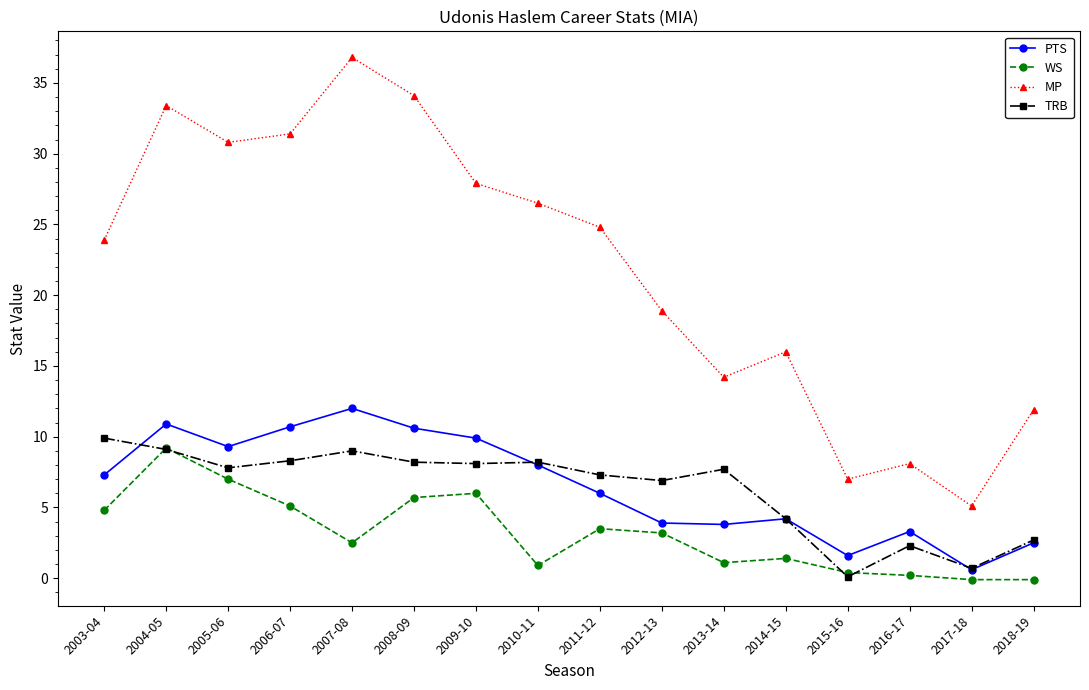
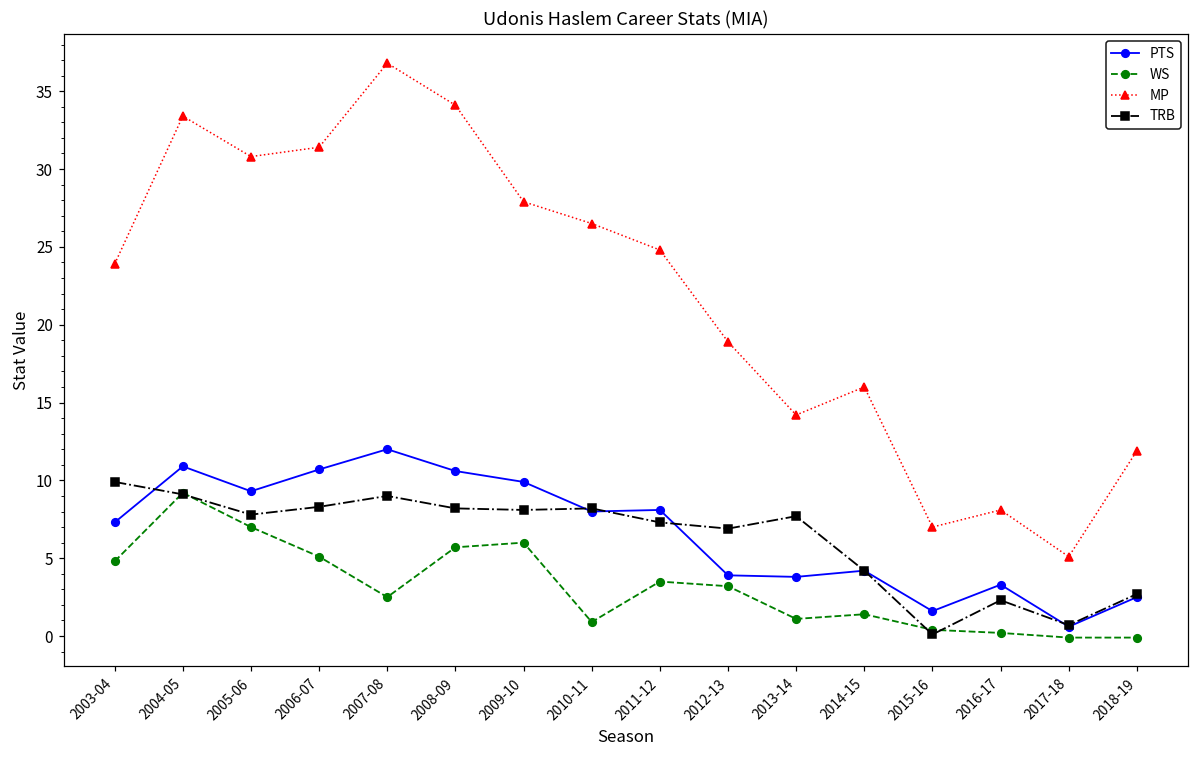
PTS, 2011-12: 6.0 -> 8.1
